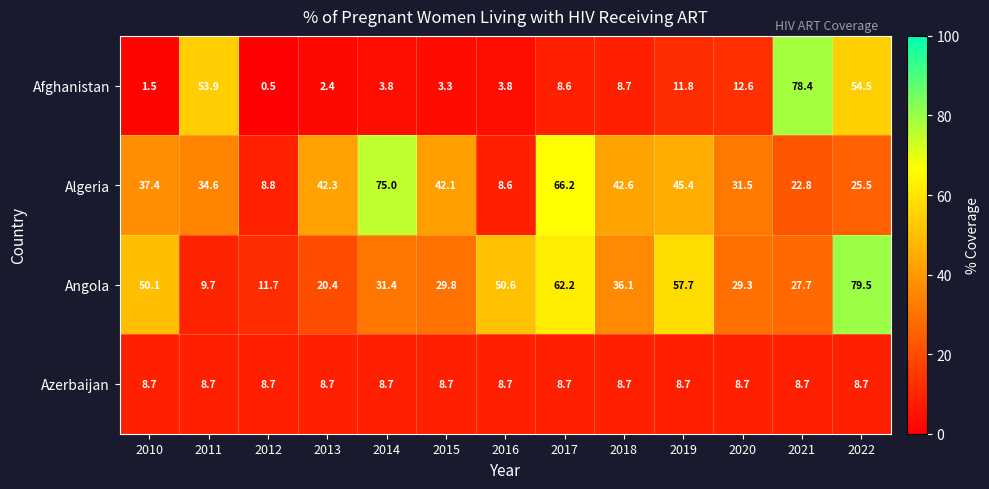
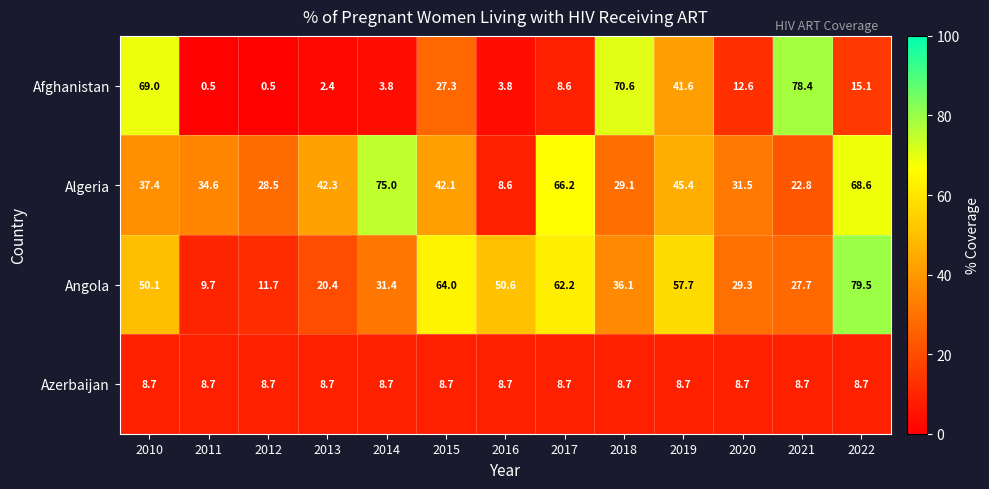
Afghanistan, 2010: 1.5 -> 69.0
Afghanistan, 2011: 53.9 -> 0.5
Afghanistan, 2015: 3.3 -> 27.3
Afghanistan, 2018: 8.7 -> 70.6
Afghanistan, 2019: 11.8 -> 41.6
Afghanistan, 2022: 54.5 -> 15.1
Algeria, 2012: 8.8 -> 28.5
Algeria, 2018: 42.6 -> 29.1
Algeria, 2022: 25.5 -> 68.6
Angola, 2015: 29.8 -> 64.0
